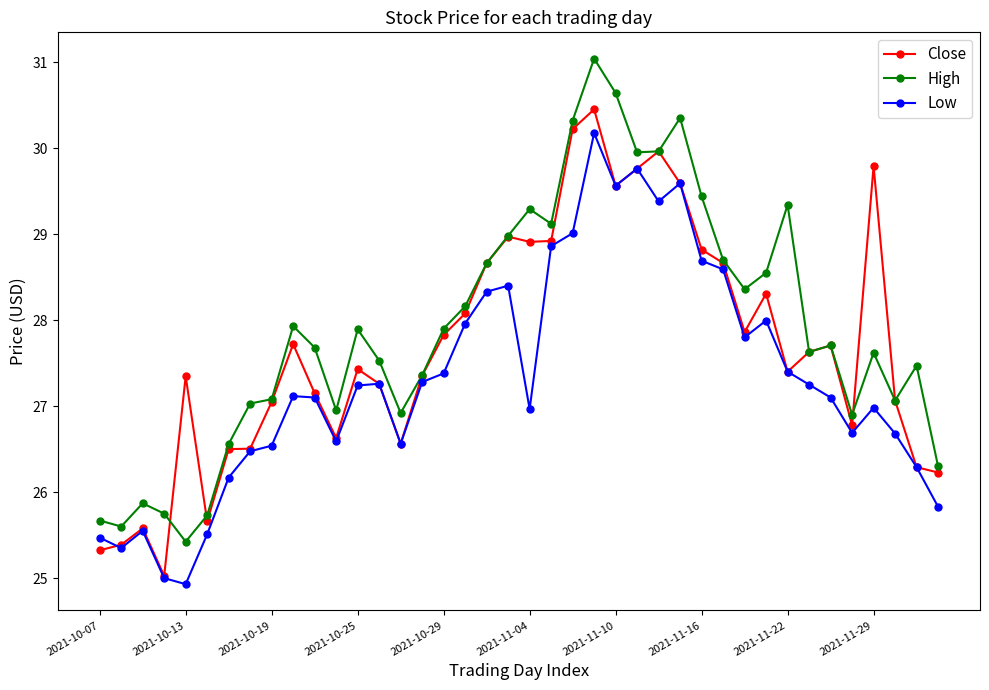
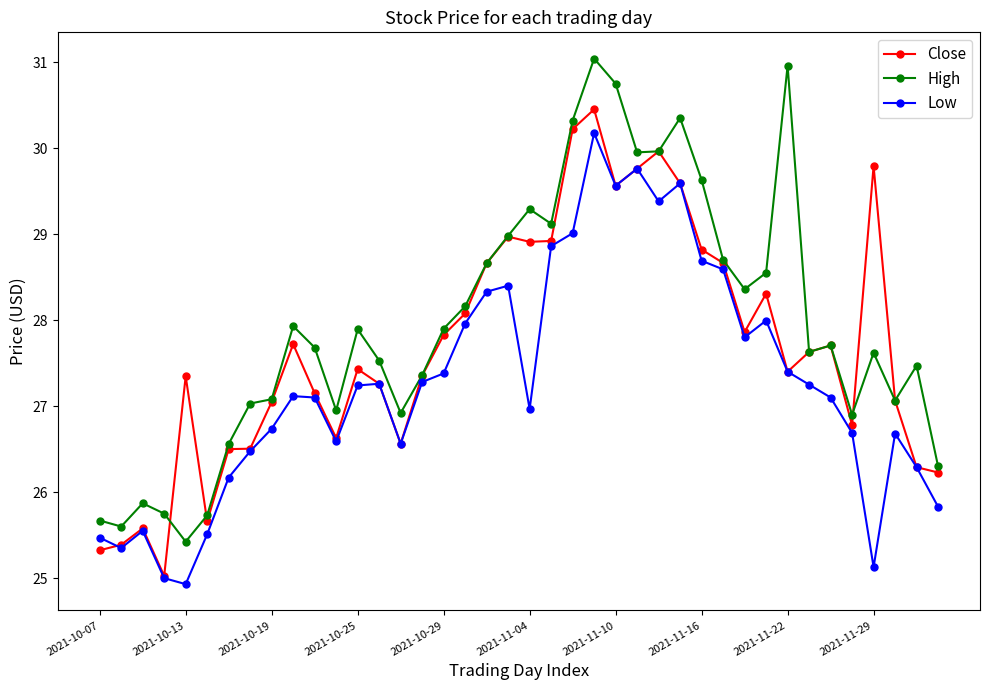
Low, 2021-10-19: 26.5 -> 26.7
High, 2021-11-10: 30.6 -> 30.7
High, 2021-11-16: 29.4 -> 29.6
High, 2021-11-22: 29.3 -> 31.0
Low, 2021-11-29: 27.0 -> 25.1
